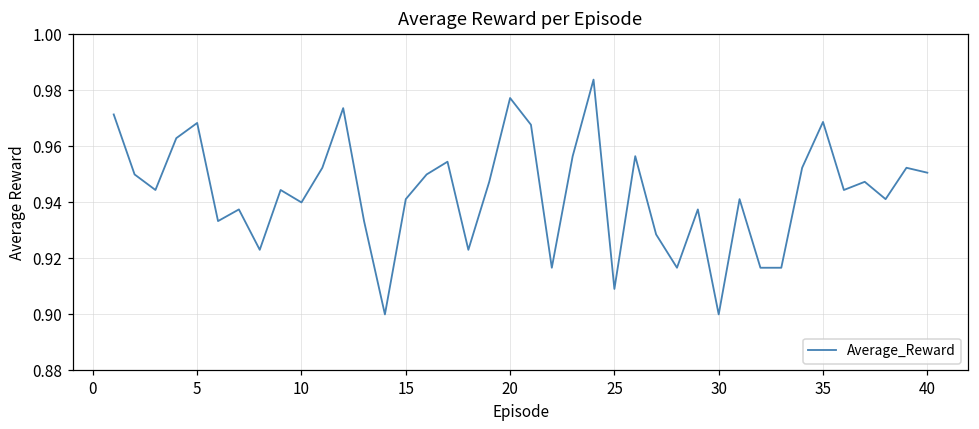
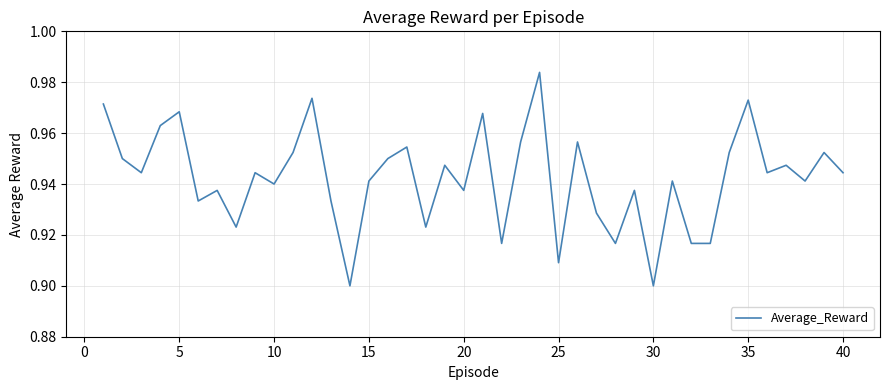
20: 0.977 -> 0.938
35: 0.969 -> 0.973
40: 0.951 -> 0.944
